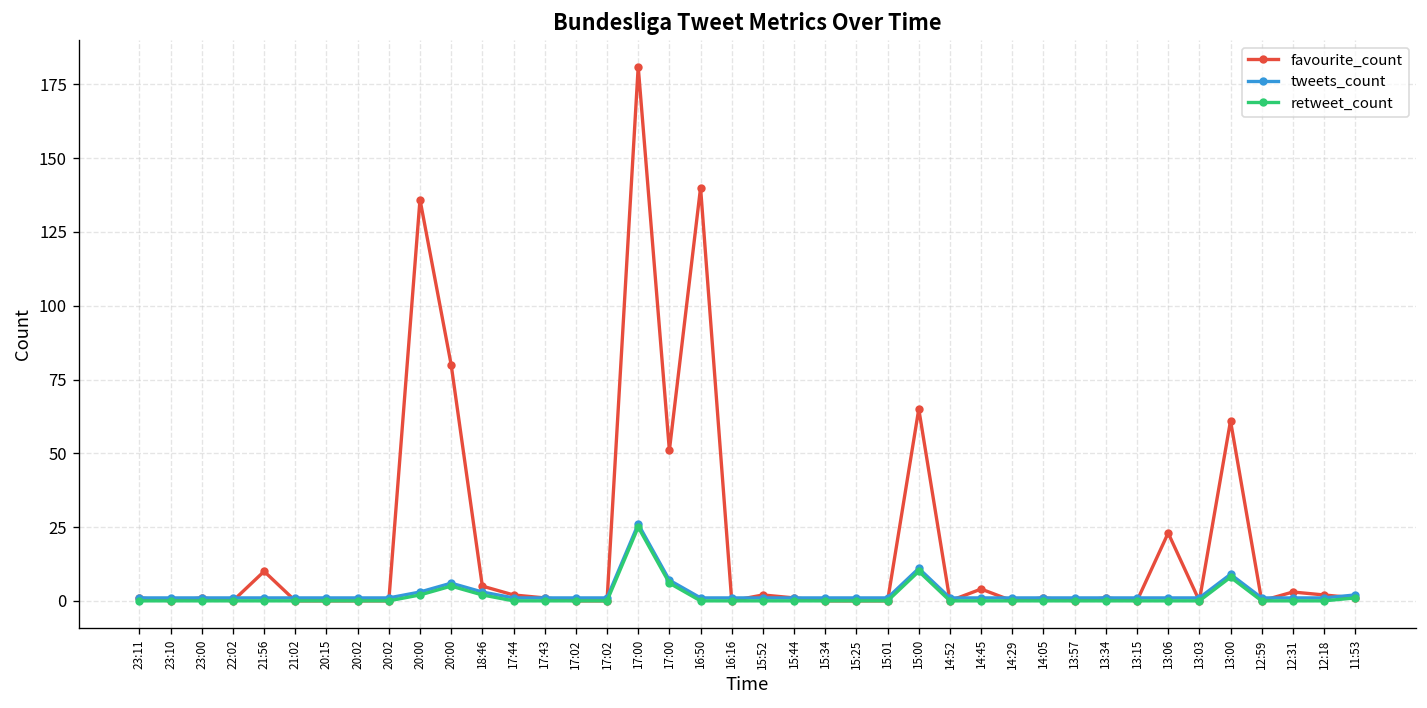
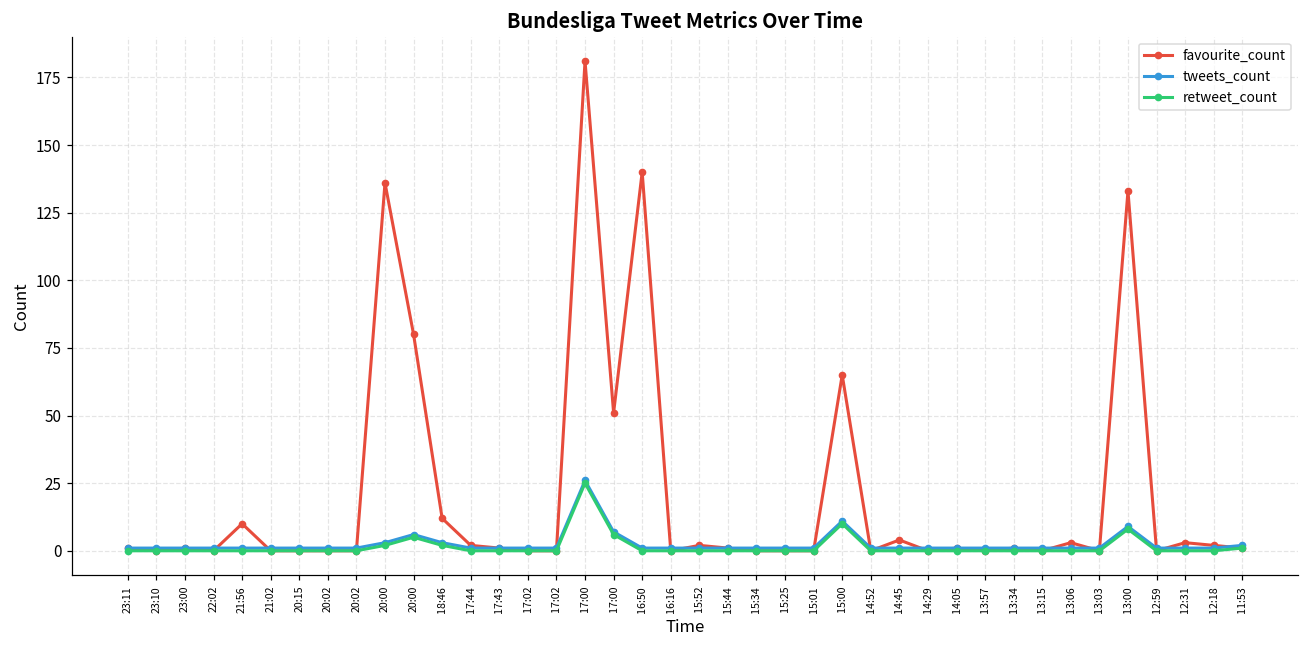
favourite_count, 18:46: 5 -> 12
favourite_count, 13:06: 23 -> 3
favourite_count, 13:00: 61 -> 133
